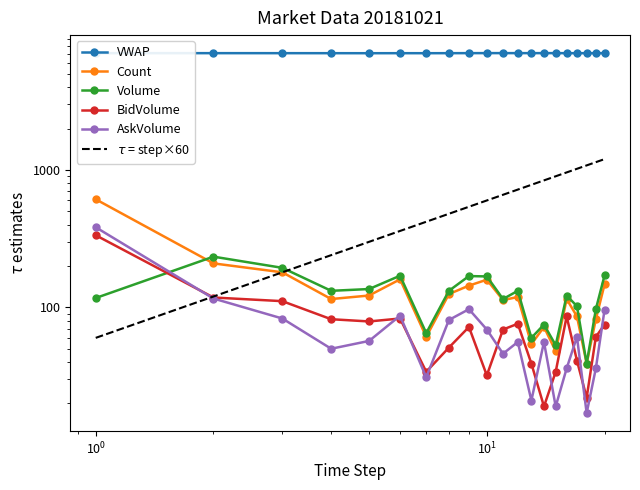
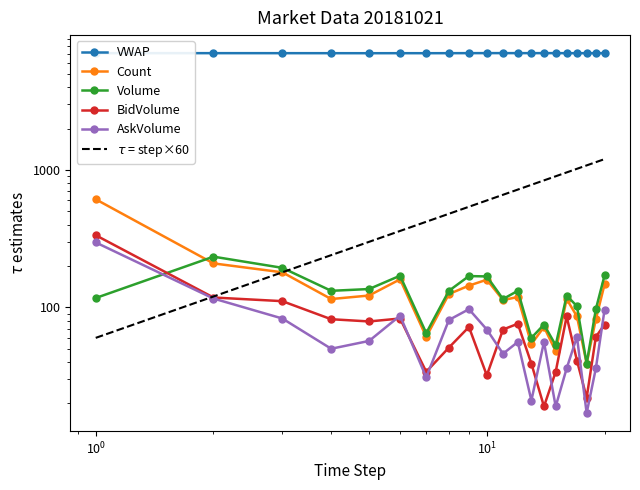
AskVolume, 10^0: 380 -> 300
